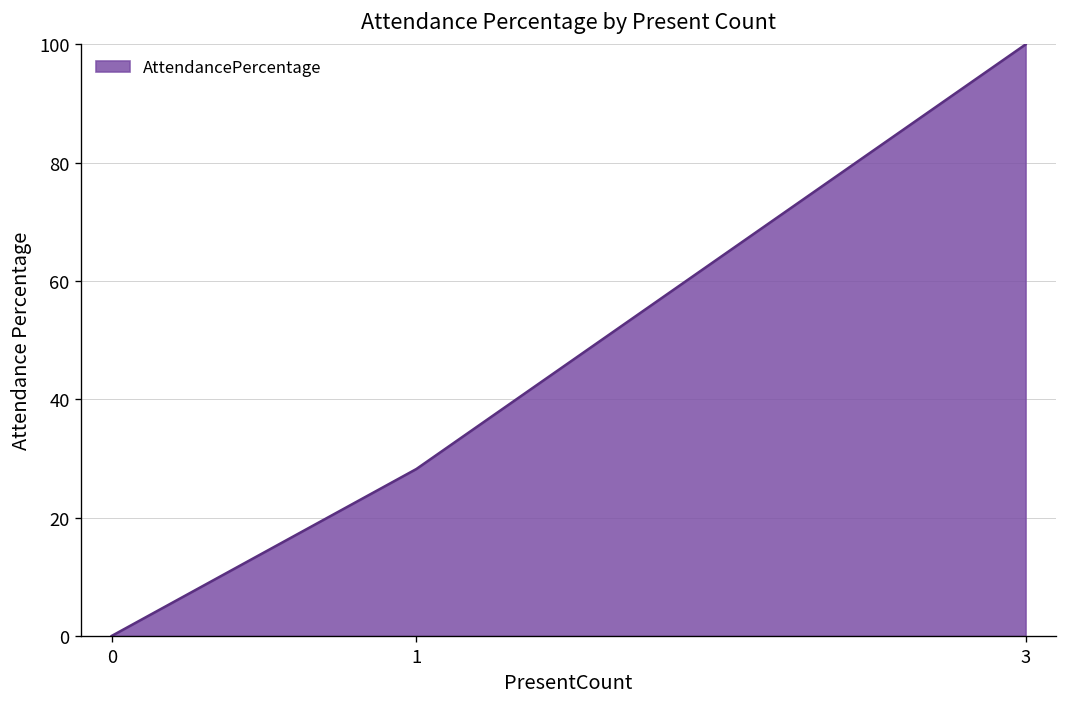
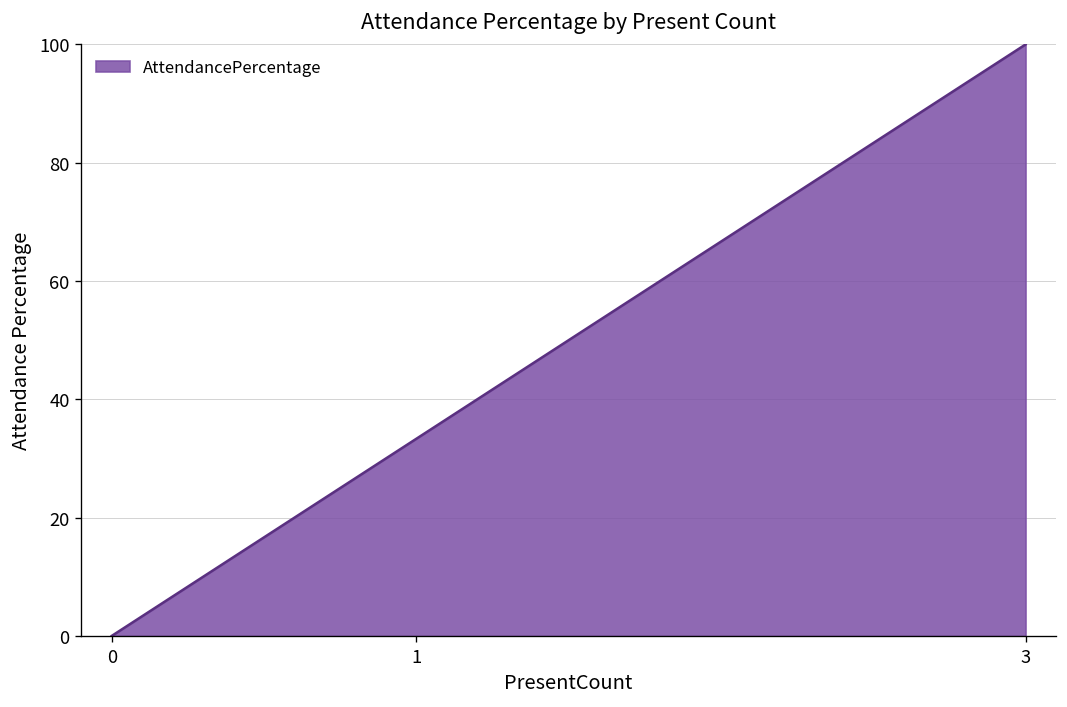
1: 28 -> 33
